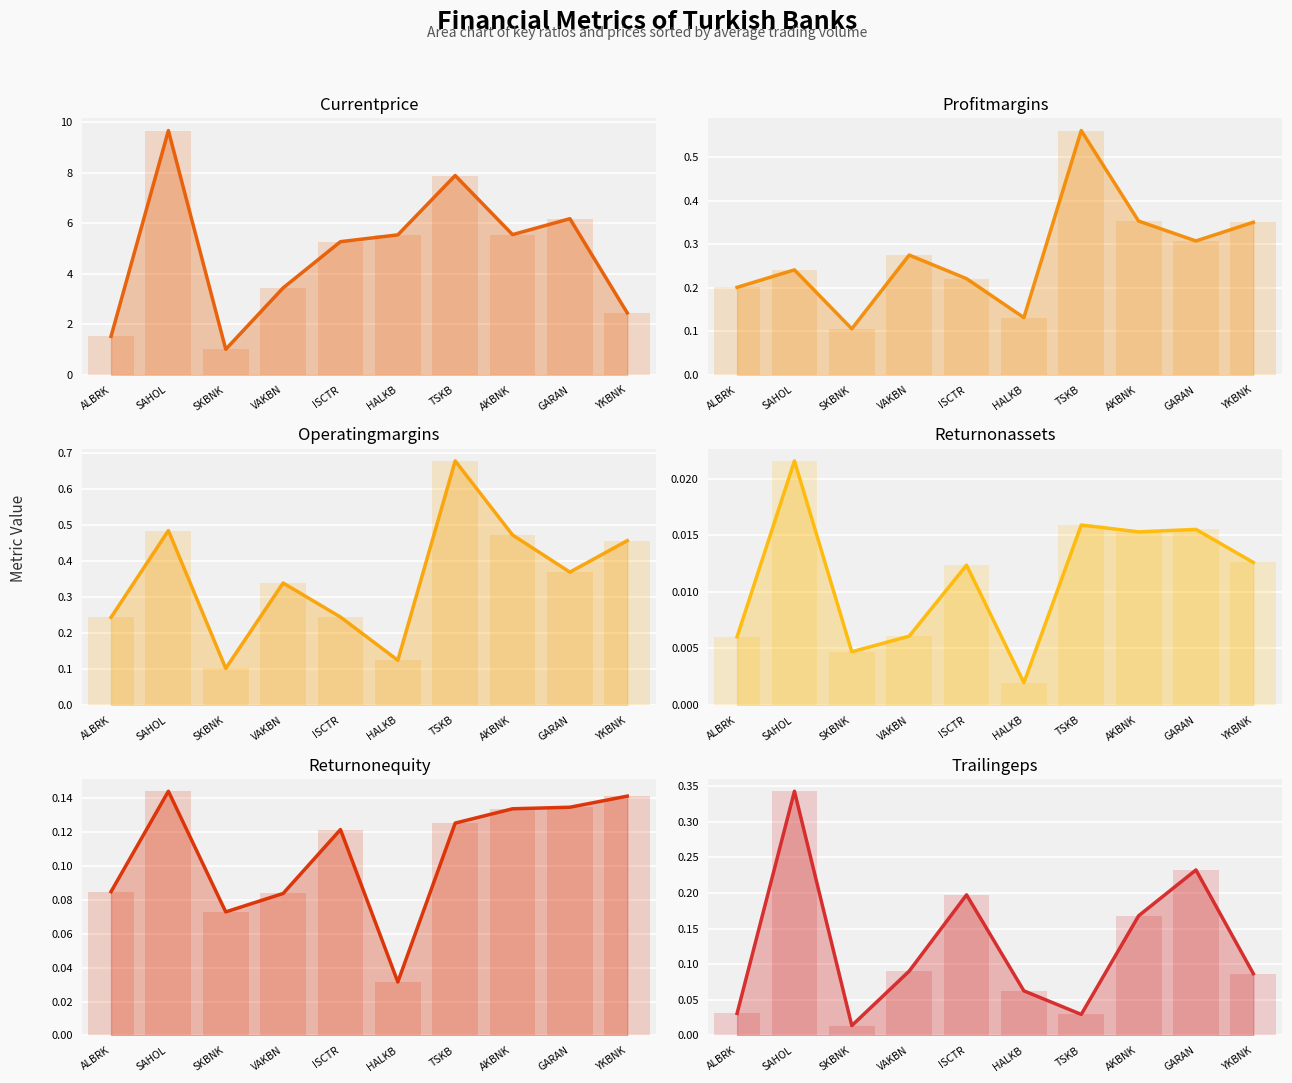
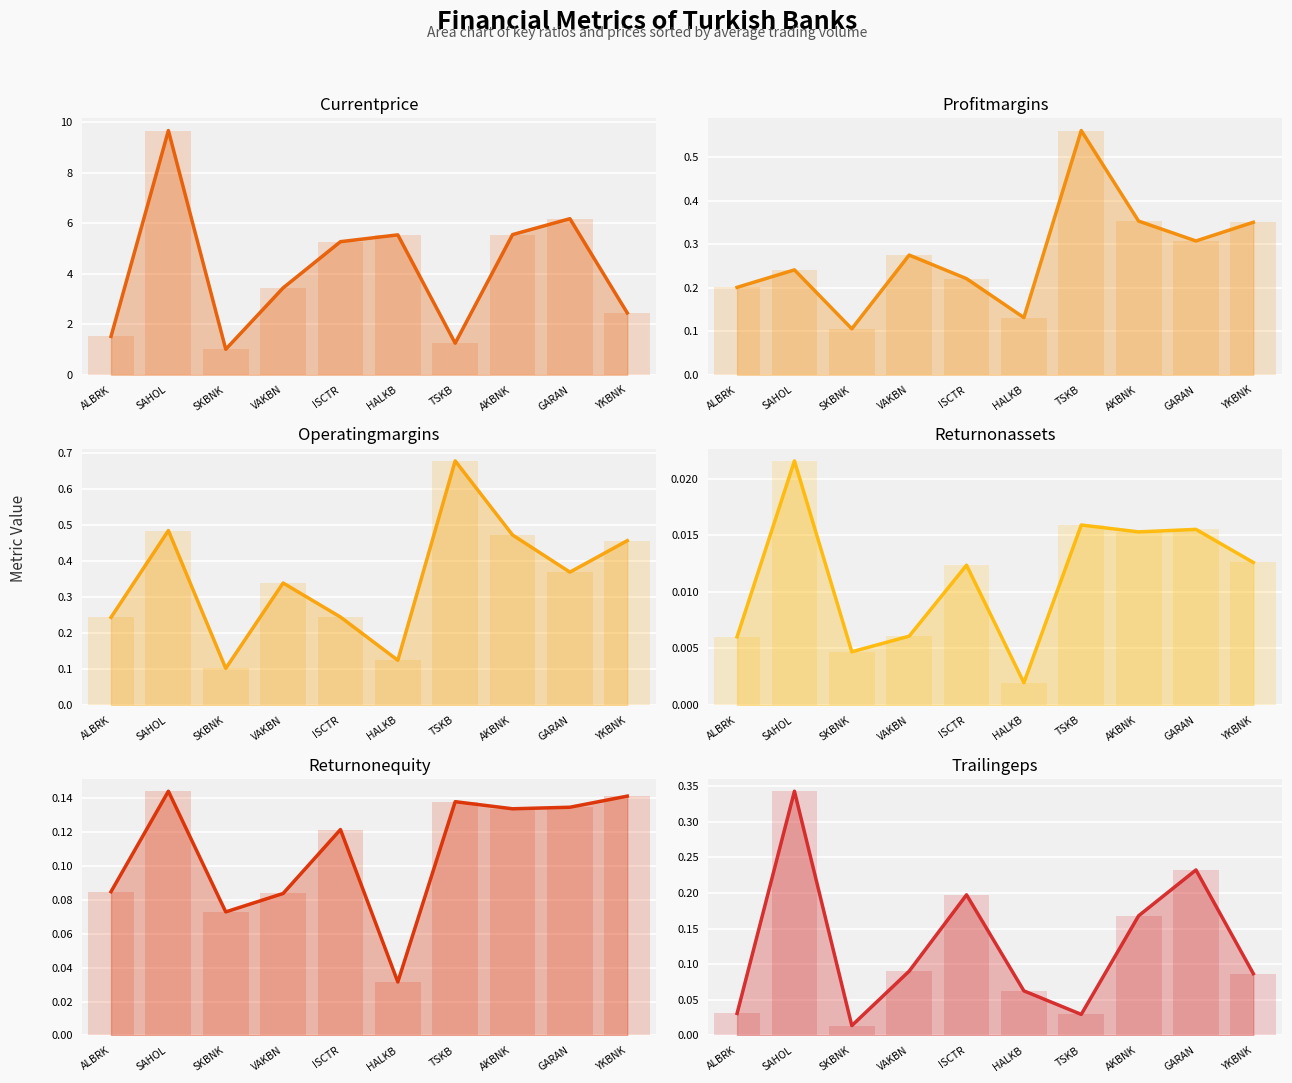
Currentprice, TSKB: 7.9 -> 1.3
Returnonequity, TSKB: 0.125 -> 0.138
